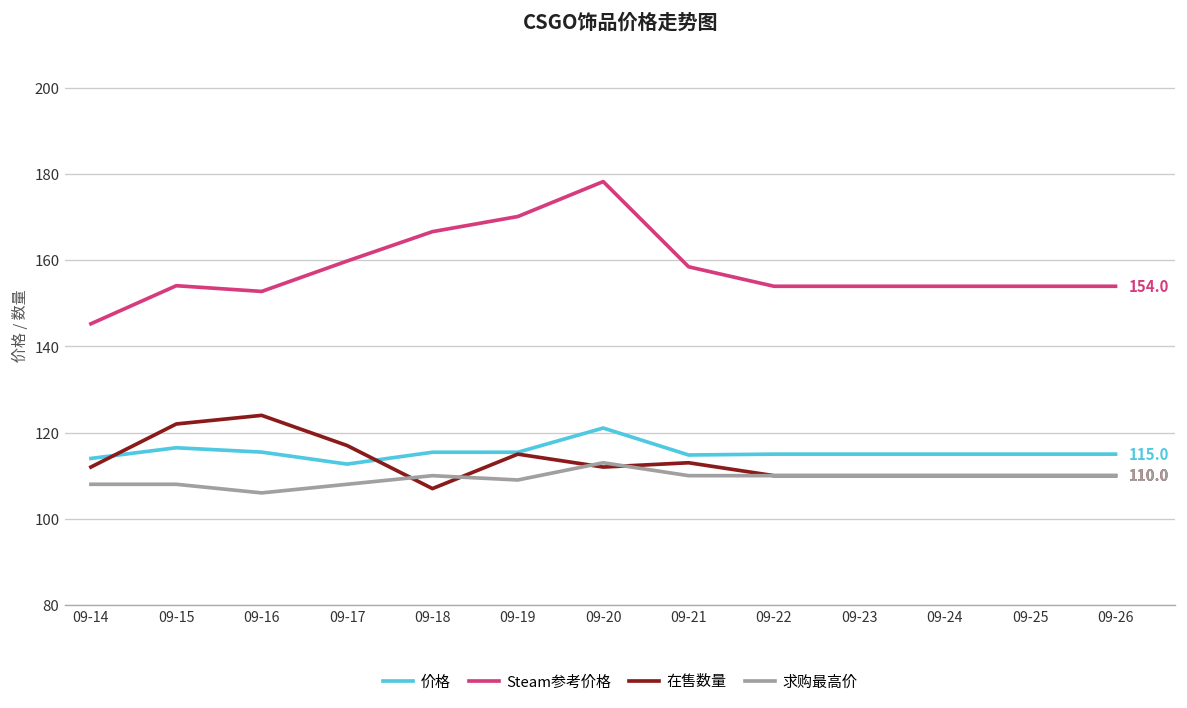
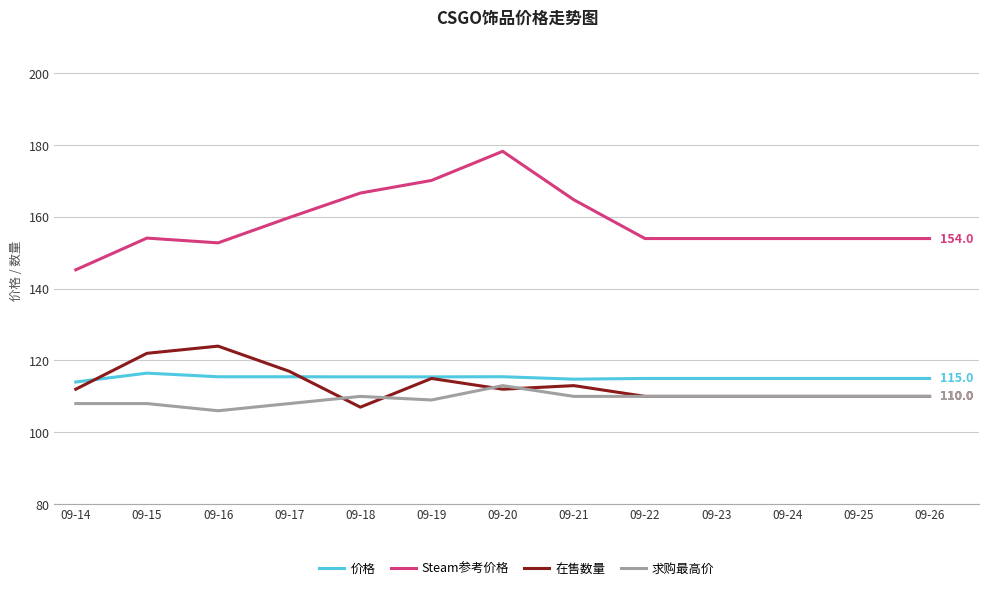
价格, 09-17: 113 -> 115
价格, 09-20: 121 -> 115
Steam参考价格, 09-21: 158 -> 165
